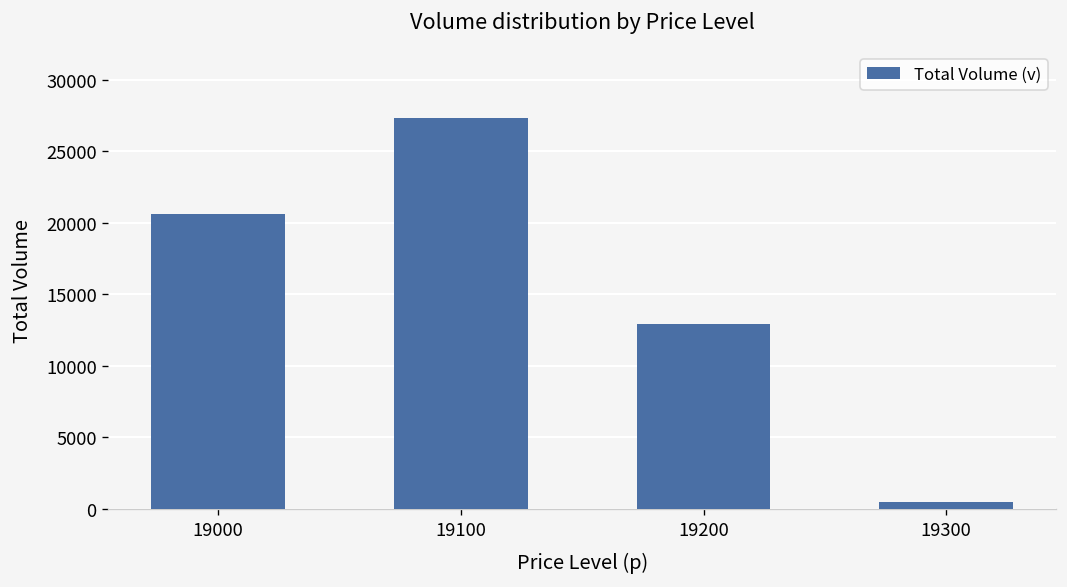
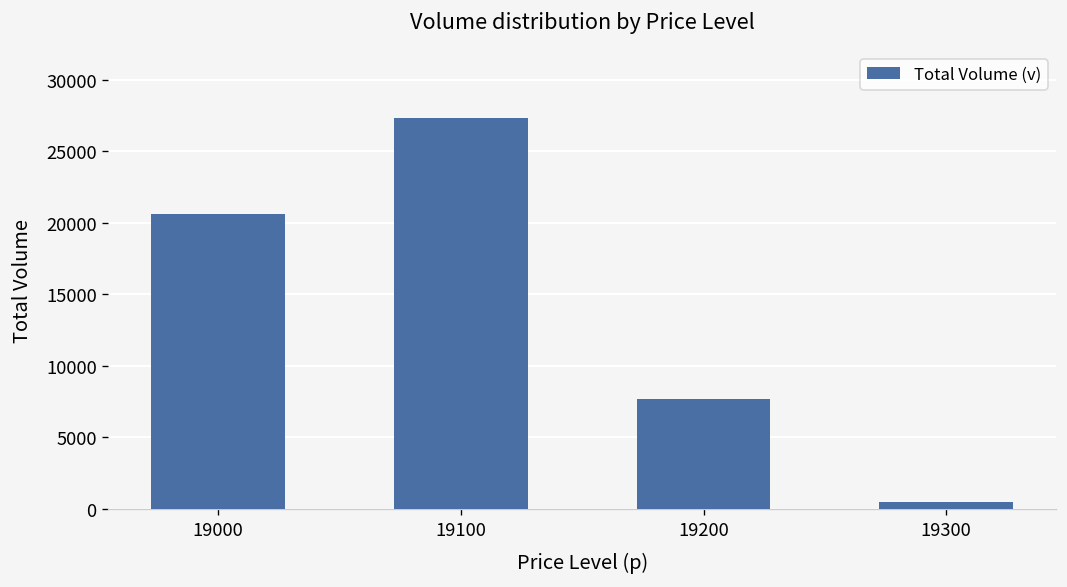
19200: 12900 -> 7700
